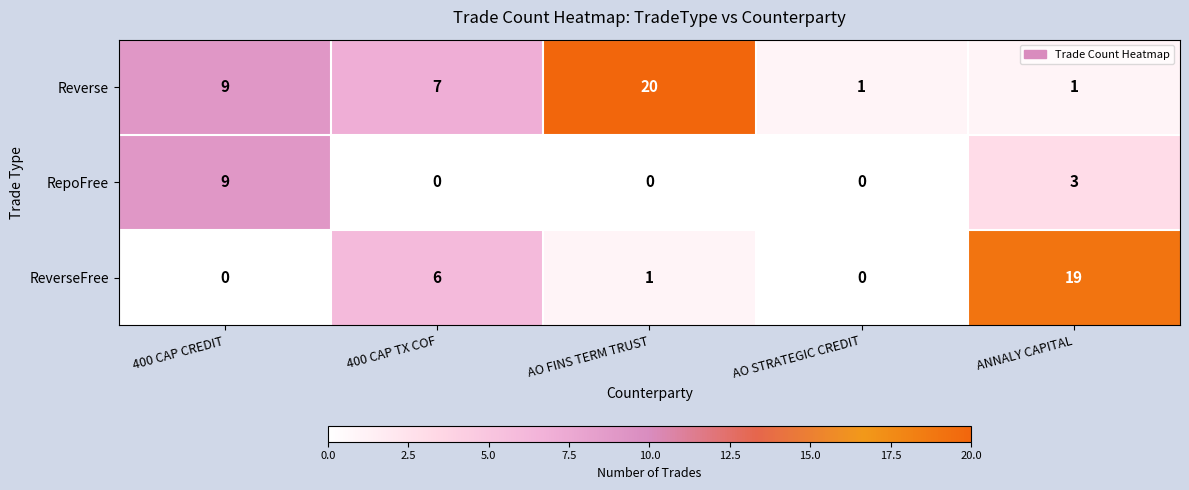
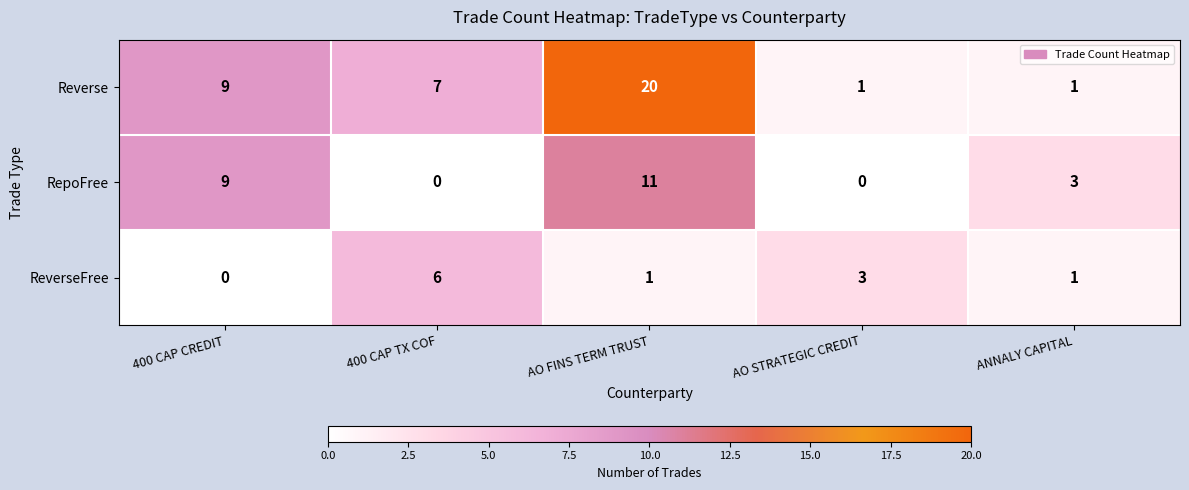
RepoFree, AO FINS TERM TRUST: 0 -> 11
ReverseFree, AO STRATEGIC CREDIT: 0 -> 3
ReverseFree, ANNALY CAPITAL: 19 -> 1
